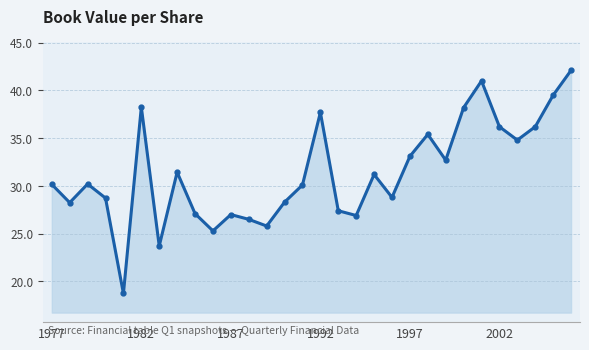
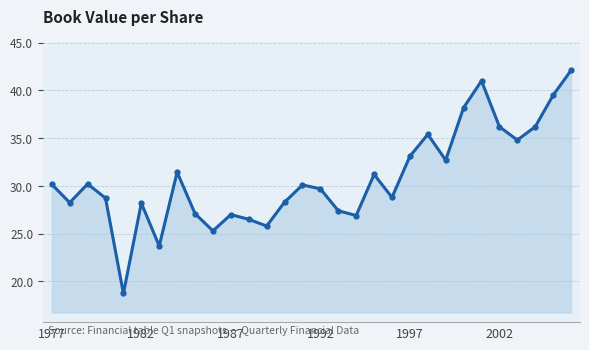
1982: 38 -> 28
1992: 38 -> 30
